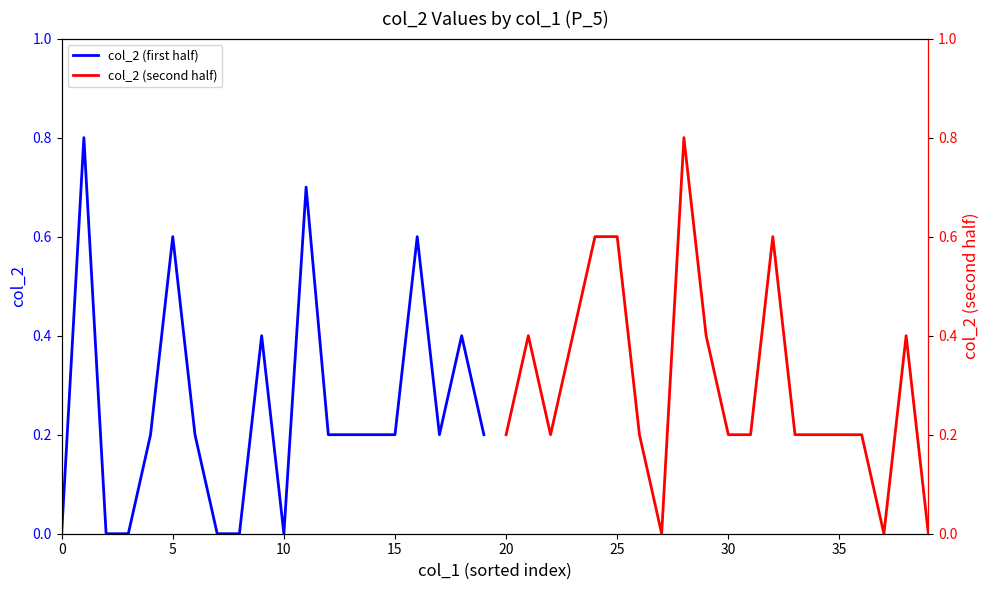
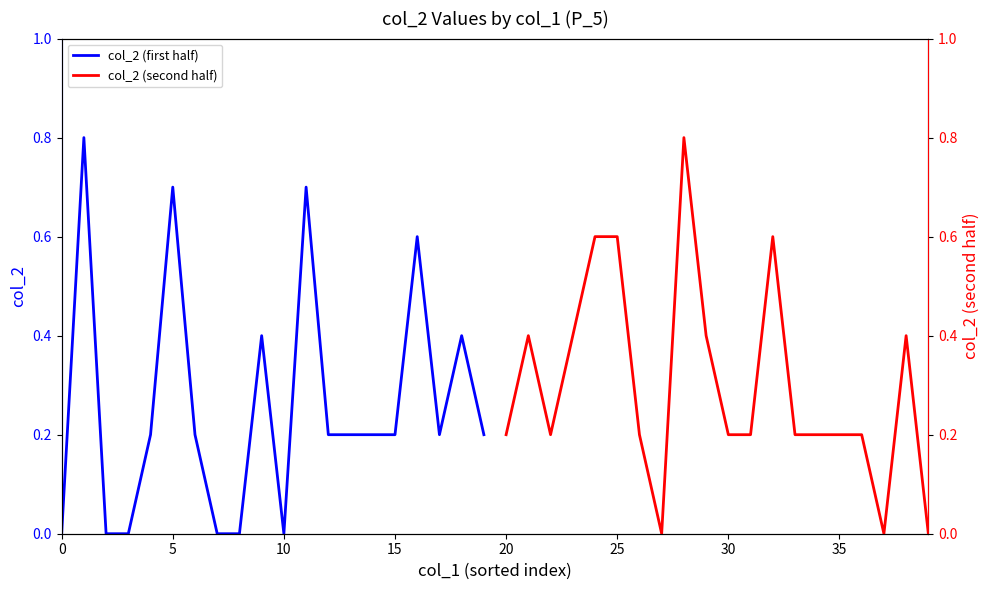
col_2 (first half), 5: 0.6 -> 0.7
